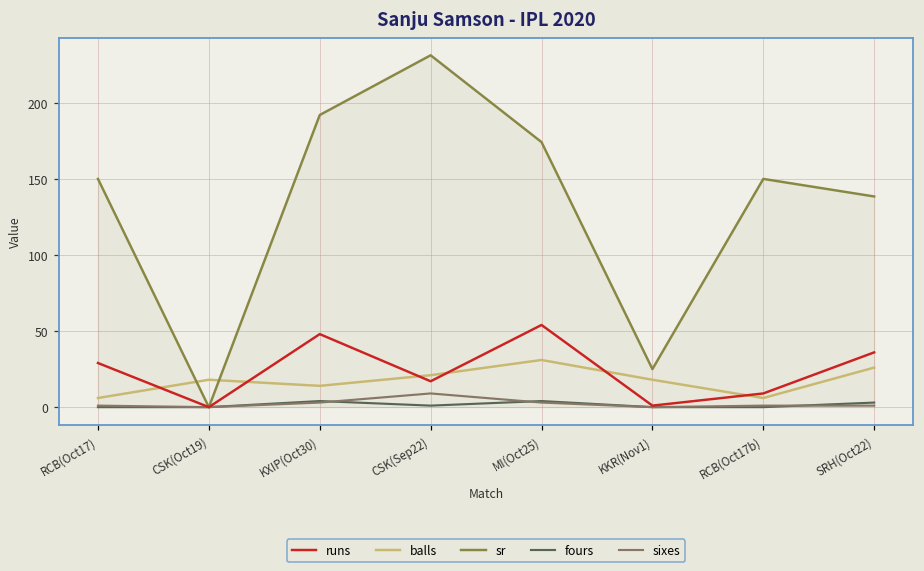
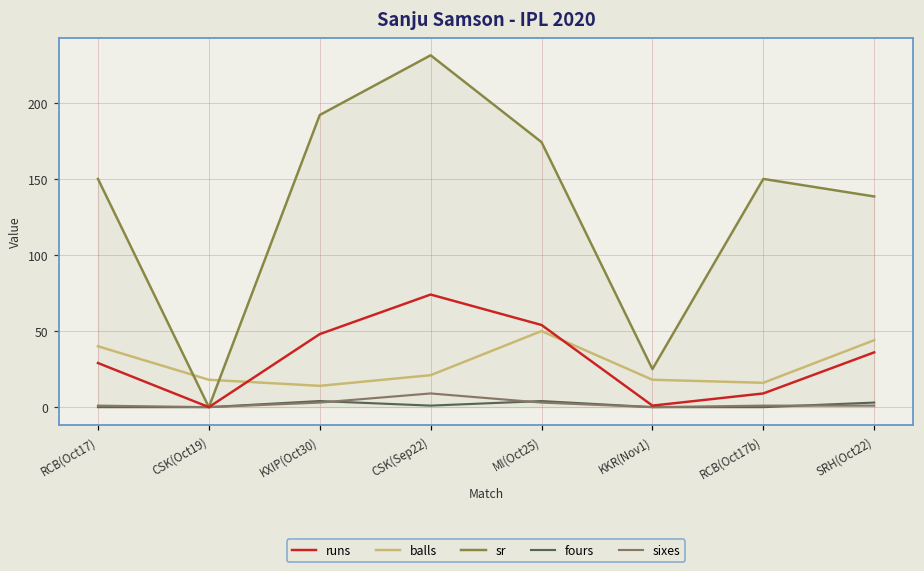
balls, RCB(Oct17): 6 -> 40
runs, CSK(Sep22): 17 -> 74
balls, MI(Oct25): 31 -> 50
balls, RCB(Oct17b): 6 -> 16
balls, SRH(Oct22): 26 -> 44
